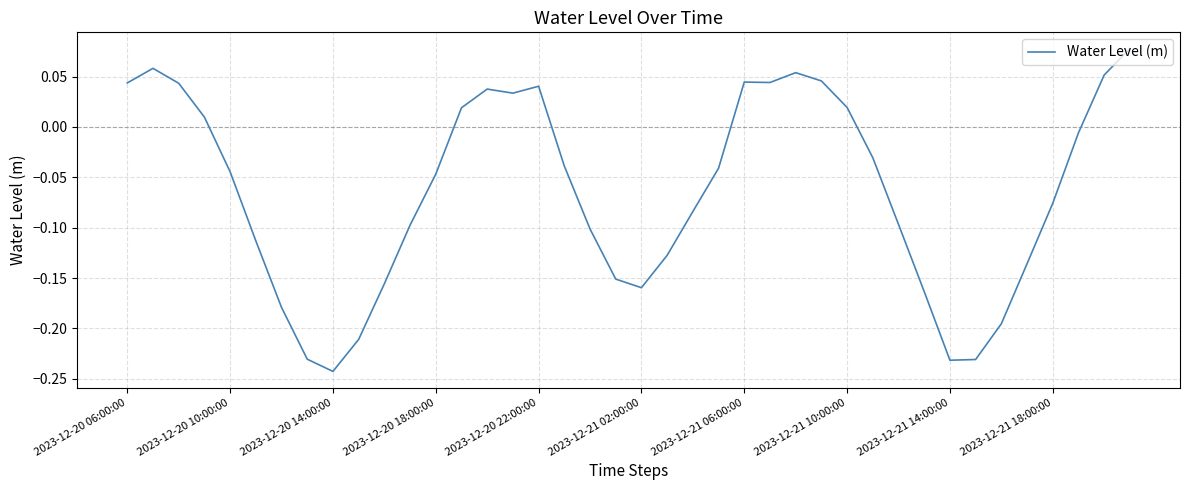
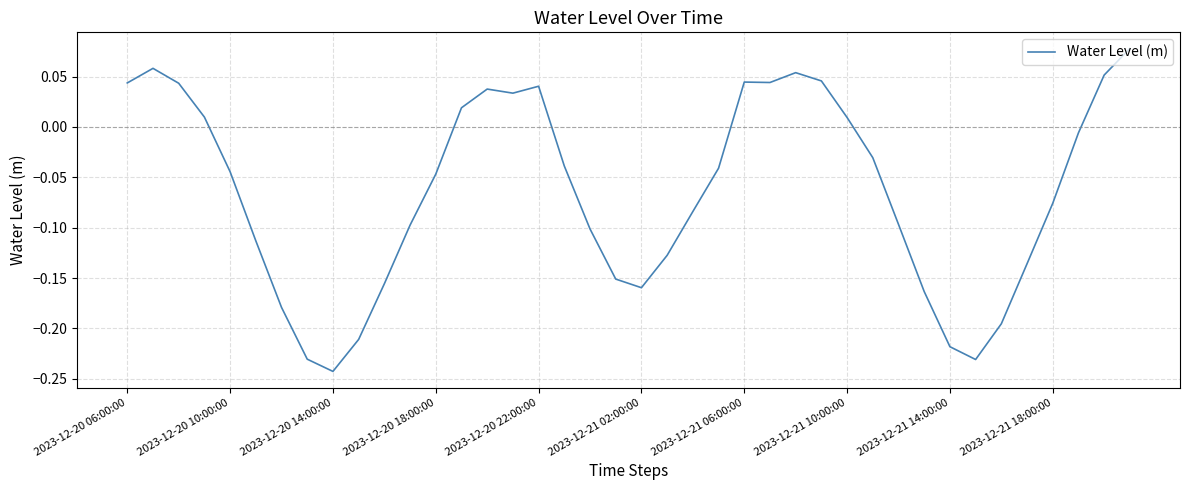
2023-12-21 10:00:00: 0.019 -> 0.009
2023-12-21 14:00:00: -0.231 -> -0.218
